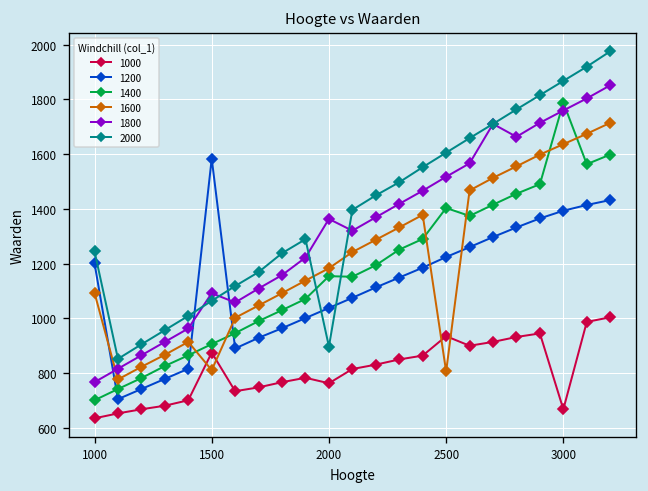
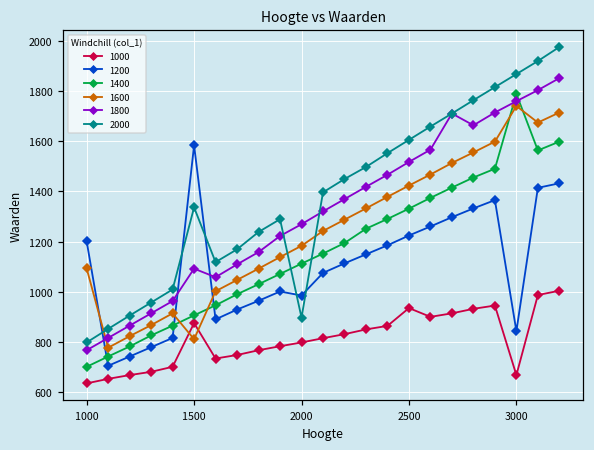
2000, 1000: 1250 -> 800
2000, 1500: 1060 -> 1340
1000, 2000: 760 -> 800
1200, 2000: 1040 -> 990
1400, 2000: 1150 -> 1110
1800, 2000: 1360 -> 1270
1400, 2500: 1400 -> 1330
1600, 2500: 810 -> 1420
1200, 3000: 1390 -> 840
1600, 3000: 1640 -> 1740
